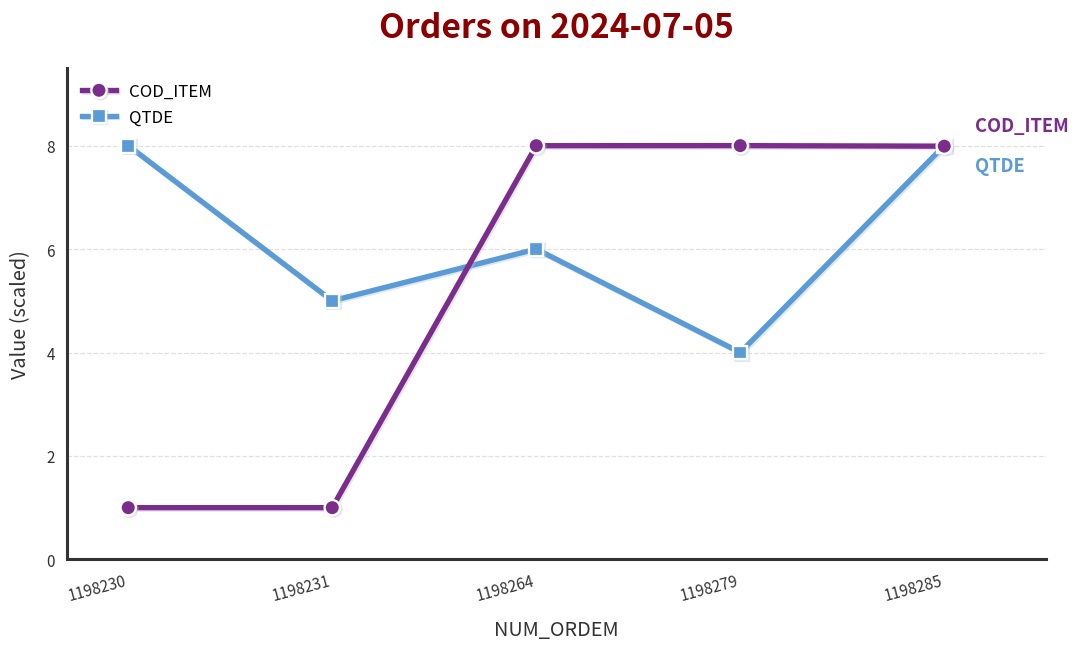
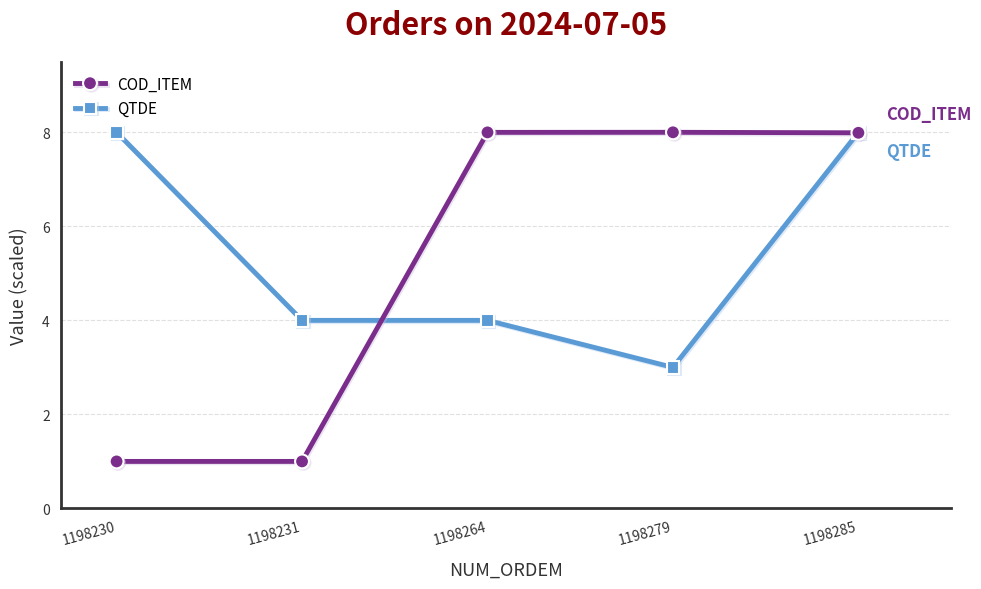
QTDE, 1198231: 5 -> 4
QTDE, 1198264: 6 -> 4
QTDE, 1198279: 4 -> 3
